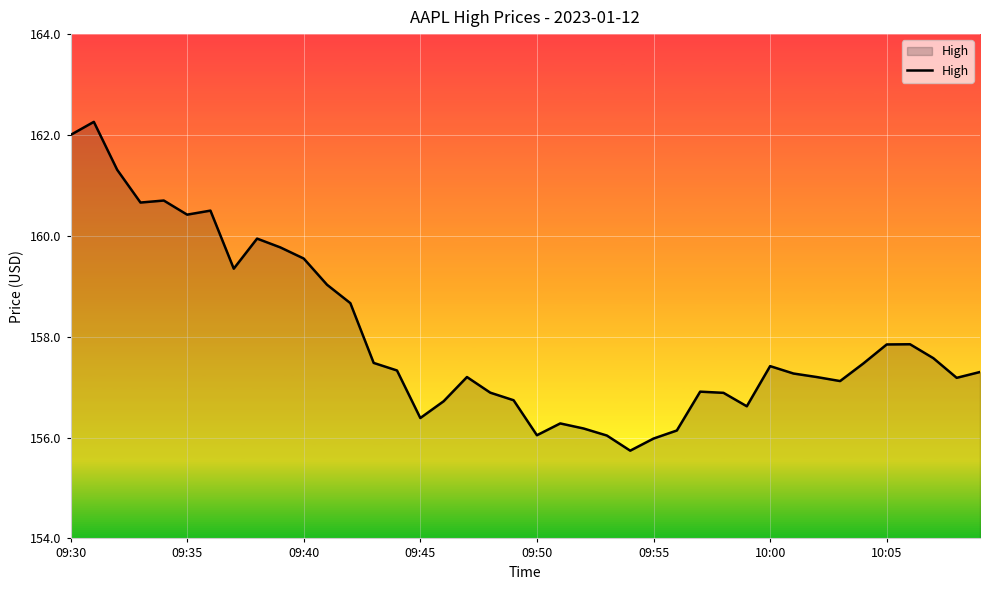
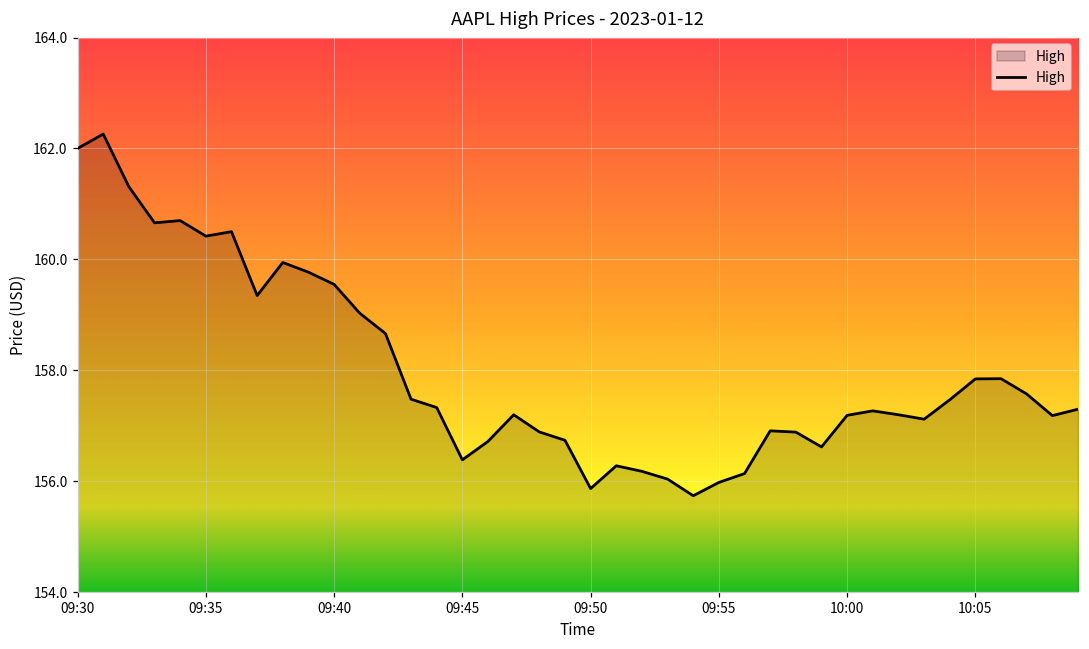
09:50: 156.0 -> 155.9
10:00: 157.4 -> 157.2
